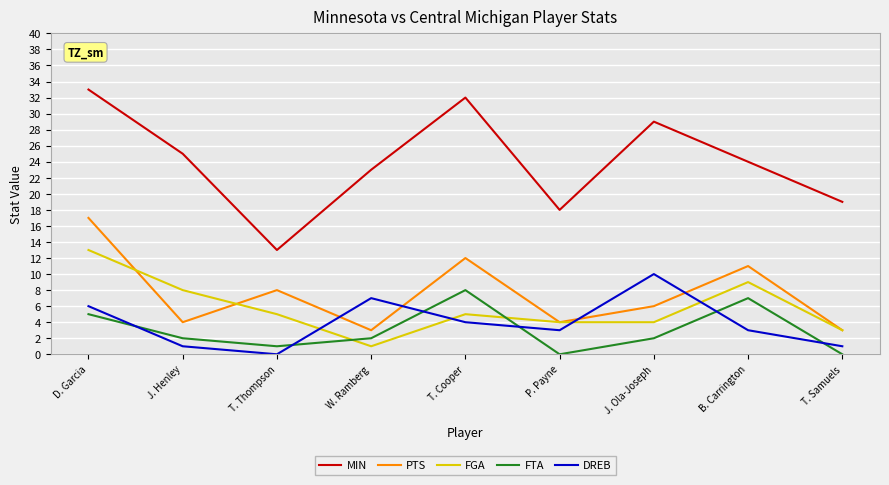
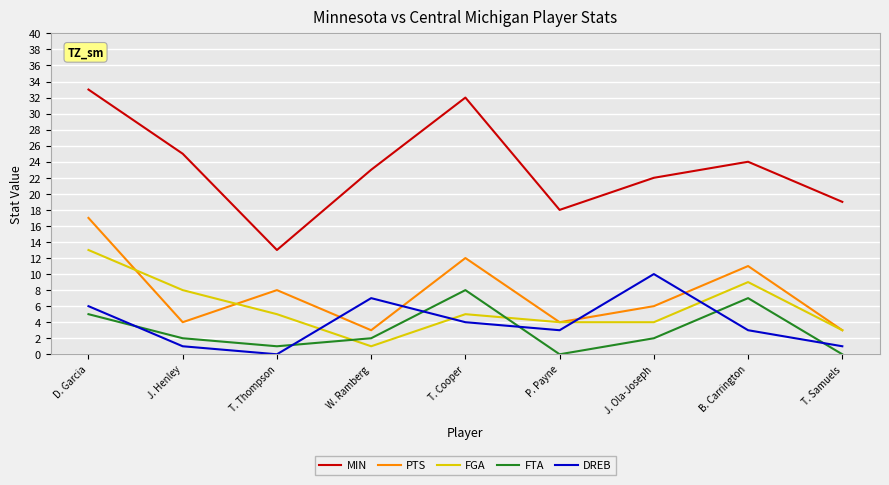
MIN, J. Ola-Joseph: 29 -> 22
